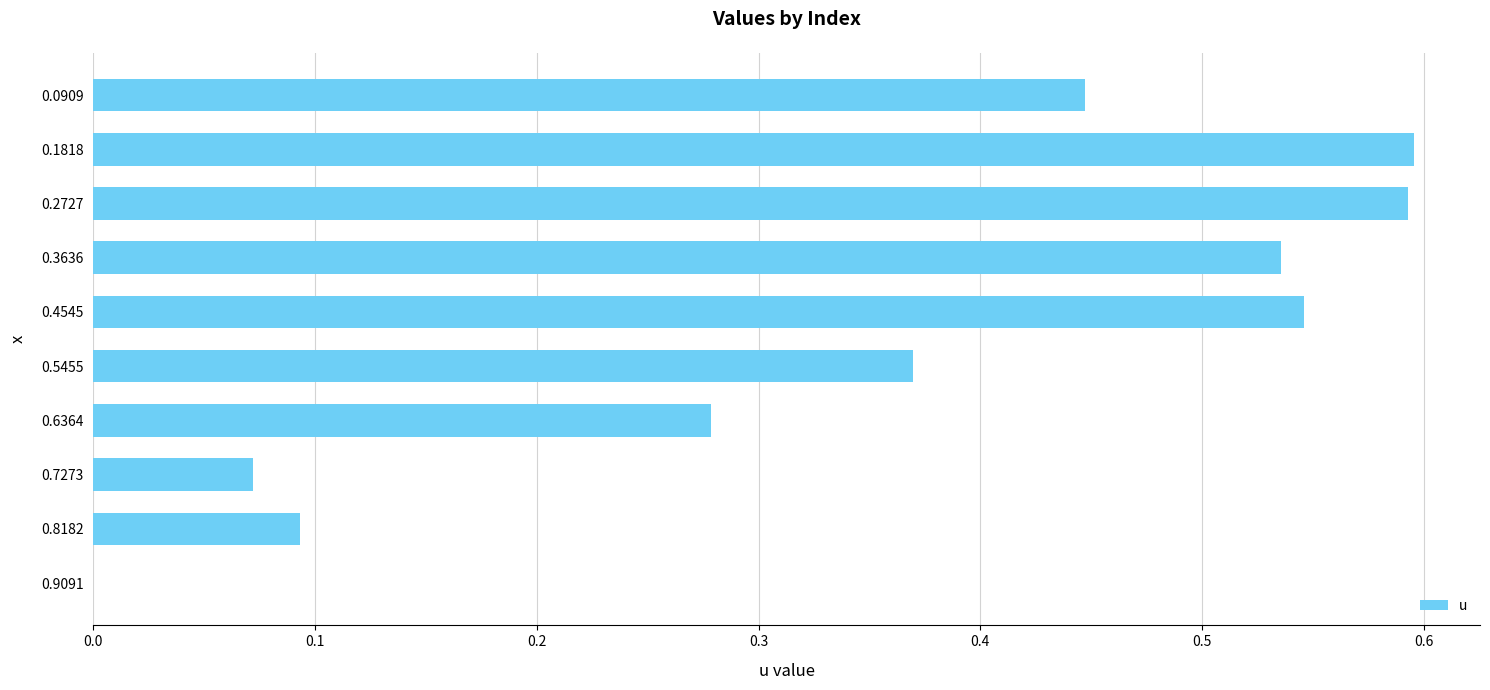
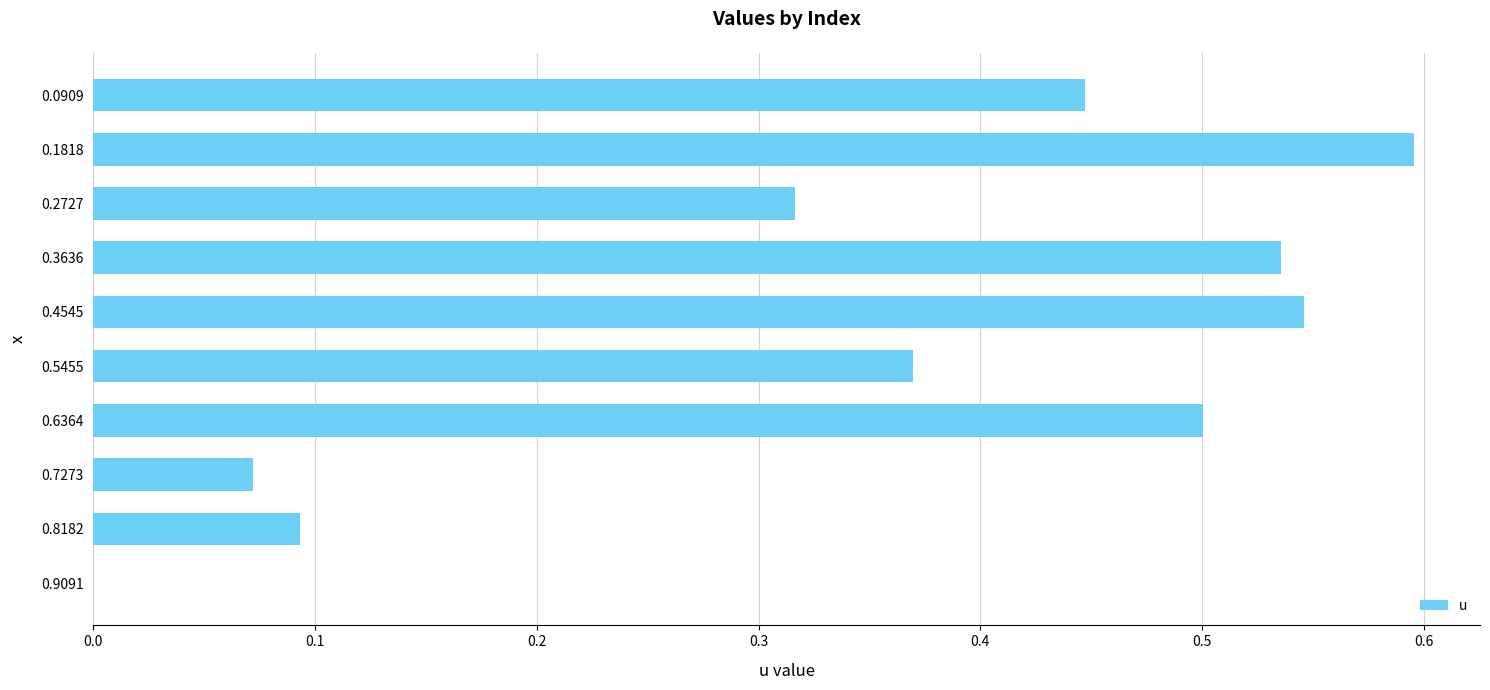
0.2727: 0.593 -> 0.316
0.6364: 0.279 -> 0.500
